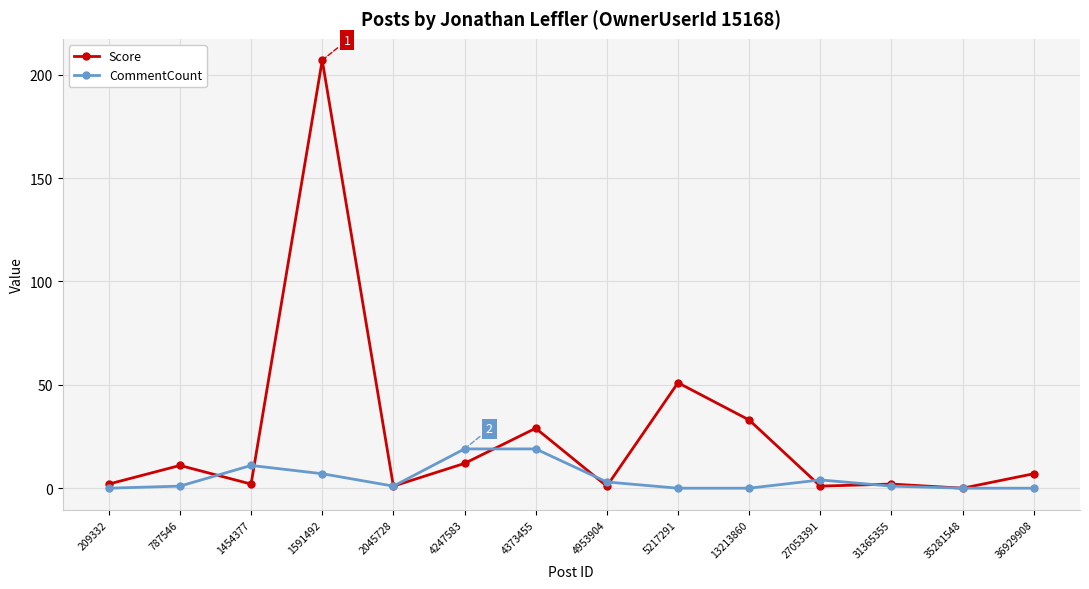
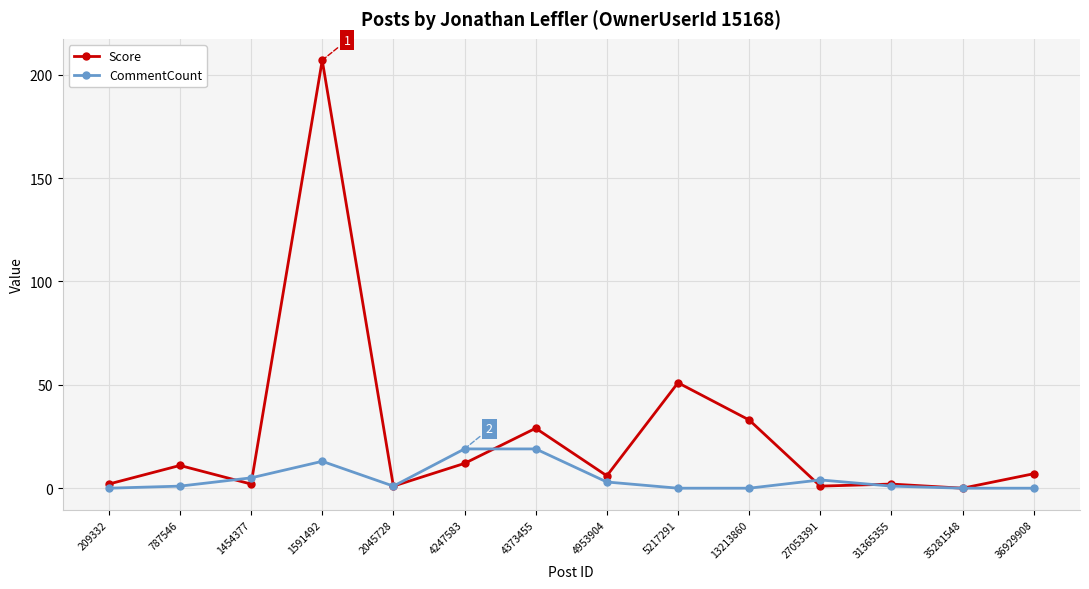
CommentCount, 1454377: 11 -> 5
CommentCount, 1591492: 7 -> 13
Score, 4953904: 1 -> 6
